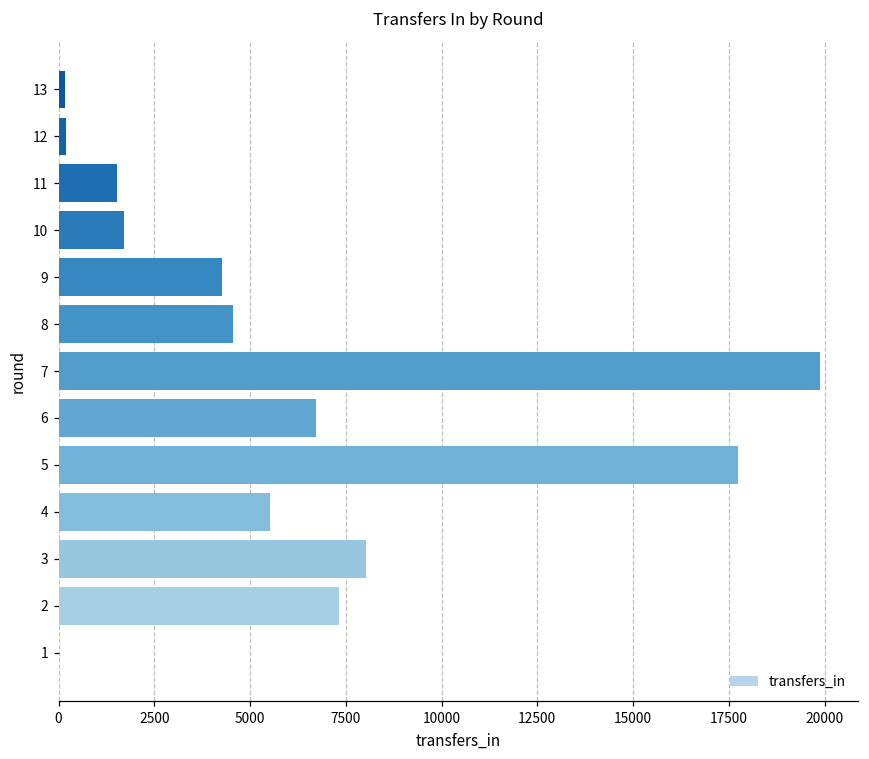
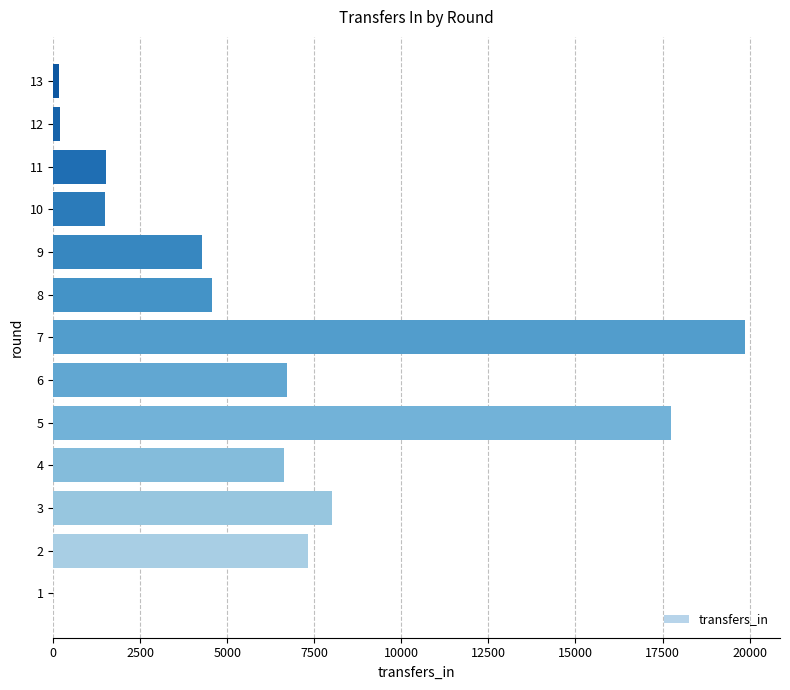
10: 1700 -> 1500
4: 5500 -> 6600
